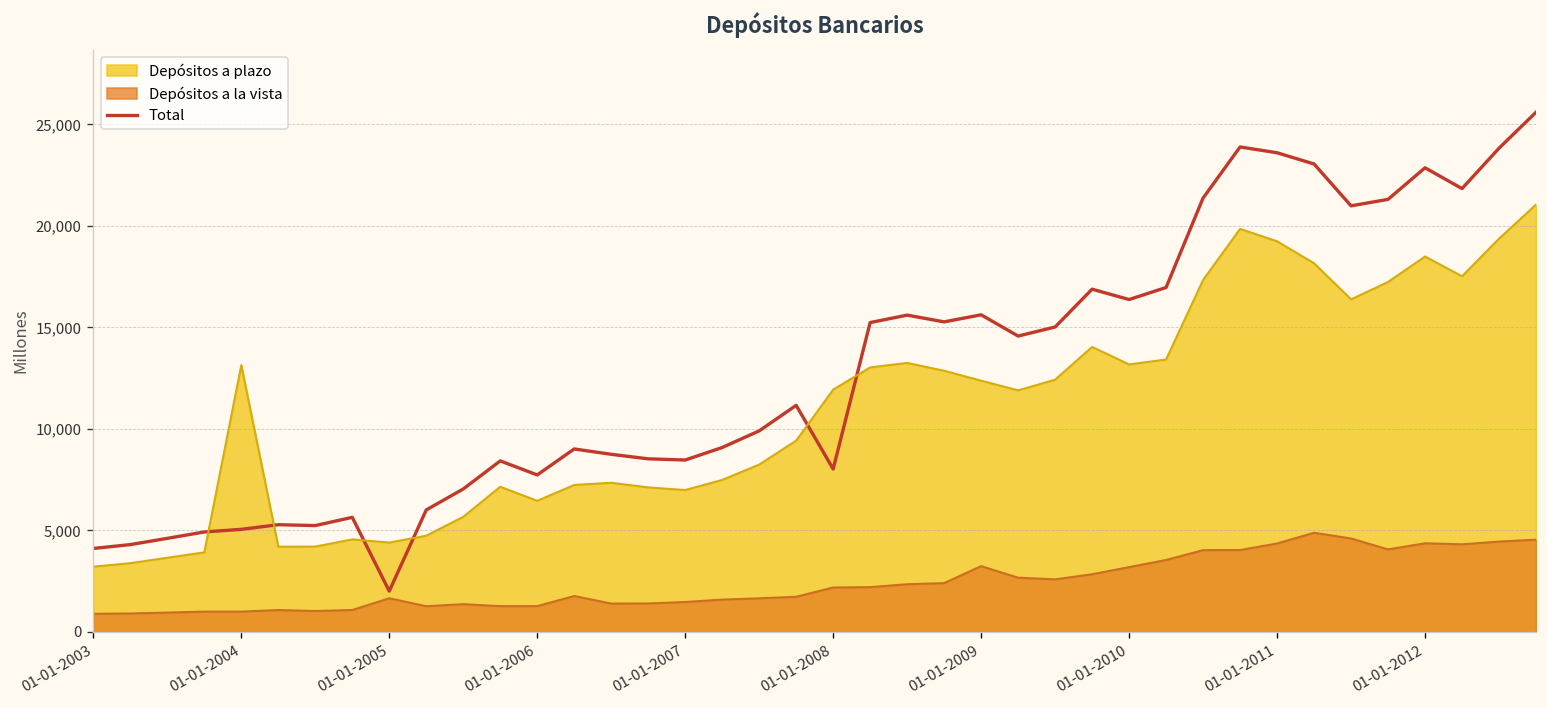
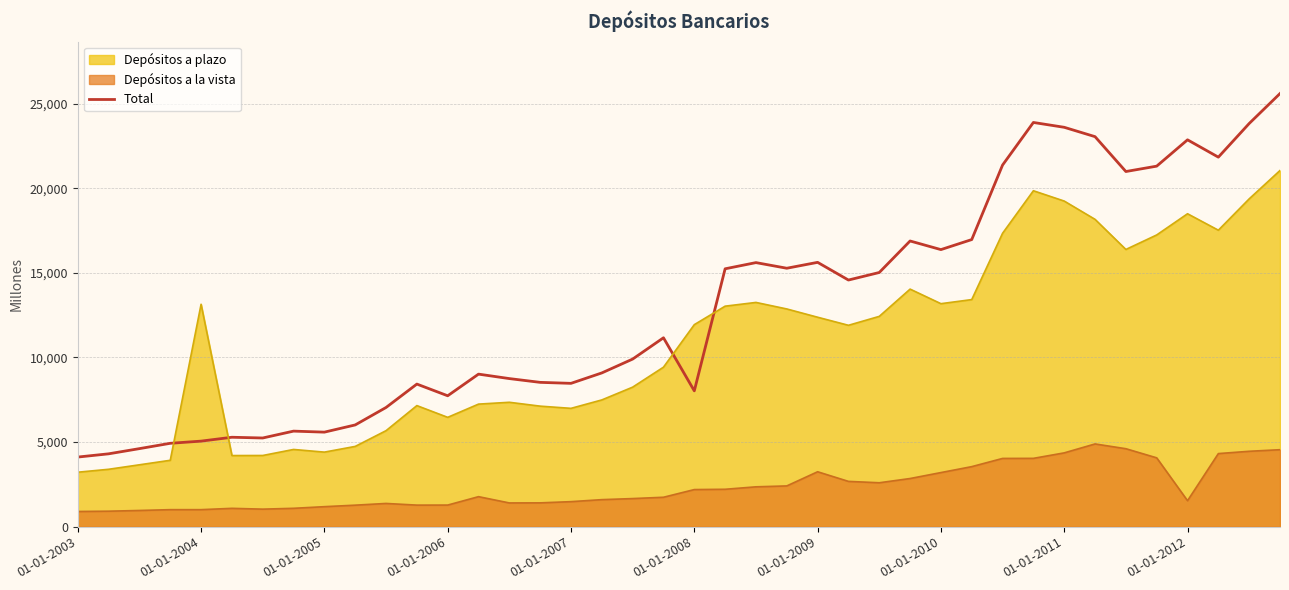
Total, 01-01-2005: 2,000 -> 5,600
Depósitos a la vista, 01-01-2005: 1,700 -> 1,200
Depósitos a la vista, 01-01-2012: 4,400 -> 1,500
